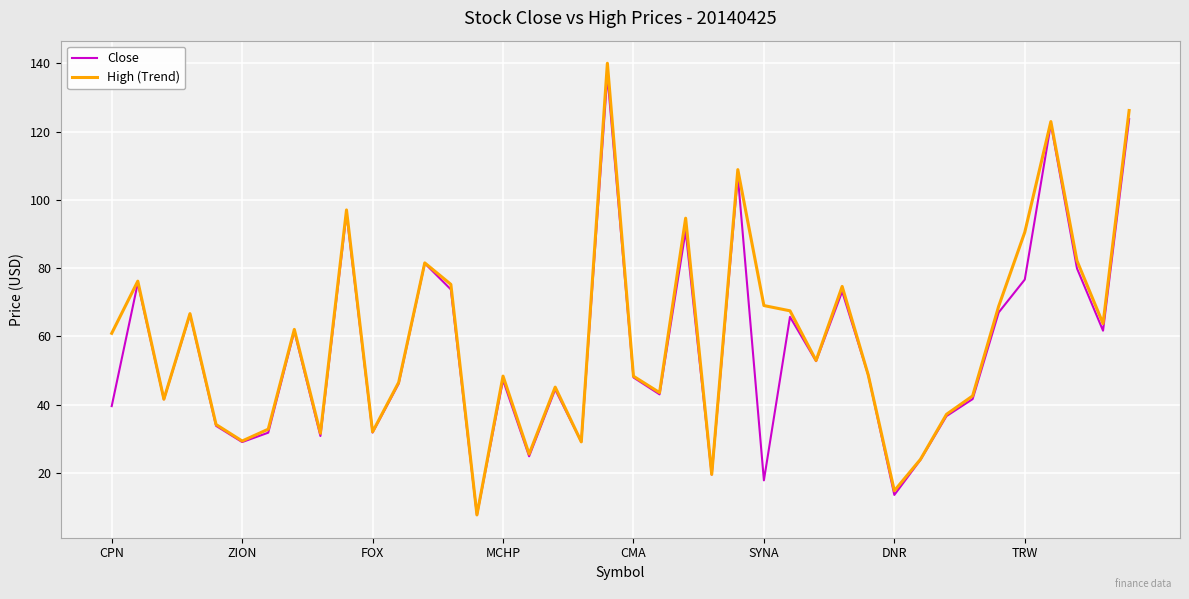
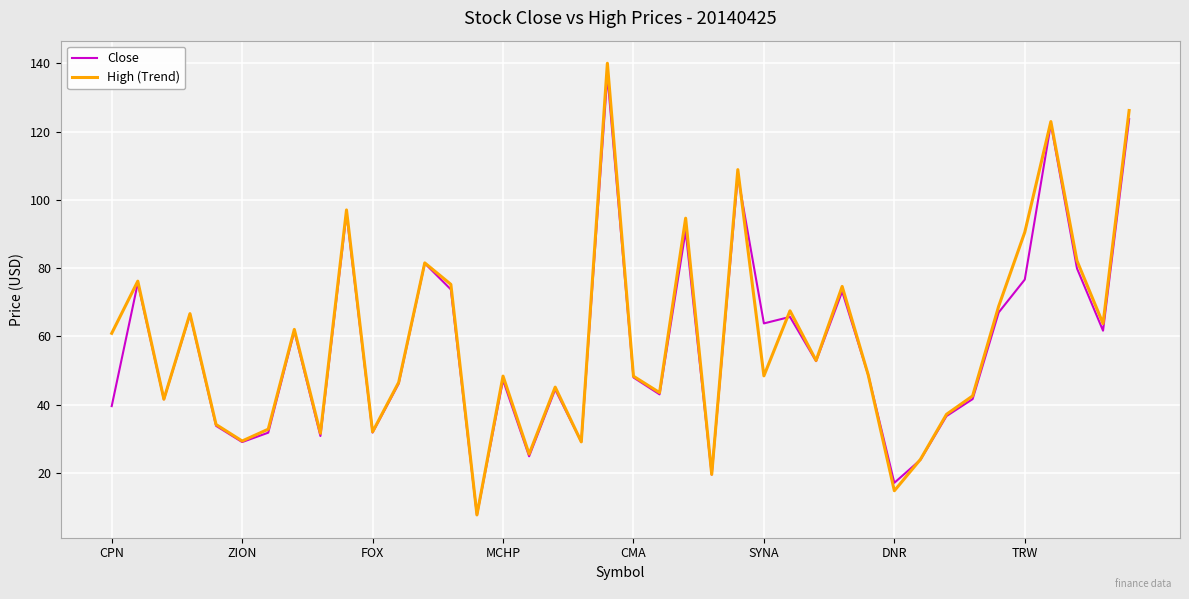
Close, SYNA: 18 -> 64
High (Trend), SYNA: 69 -> 48
Close, DNR: 14 -> 17
